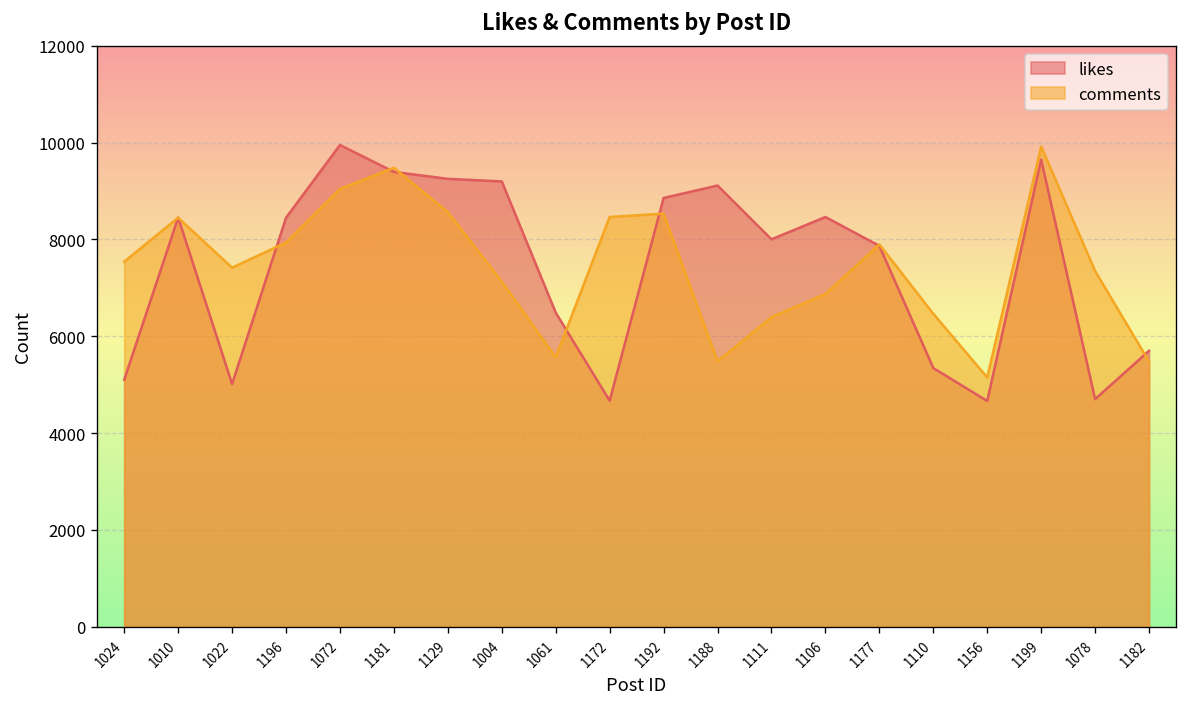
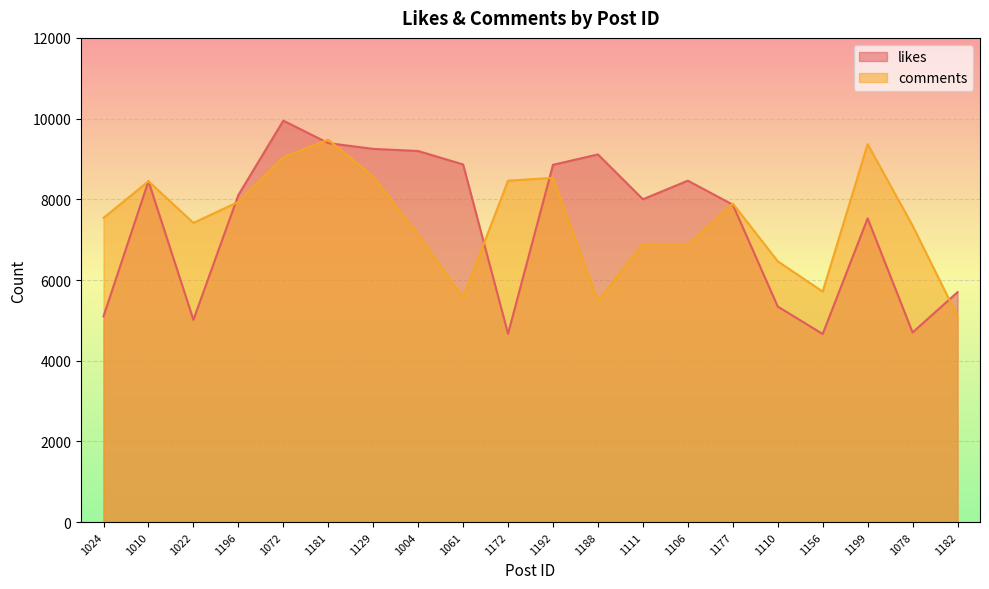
likes, 1196: 8400 -> 8100
likes, 1061: 6500 -> 8900
comments, 1111: 6400 -> 6900
comments, 1156: 5100 -> 5700
likes, 1199: 9600 -> 7500
comments, 1199: 9900 -> 9400
comments, 1182: 5500 -> 5100
